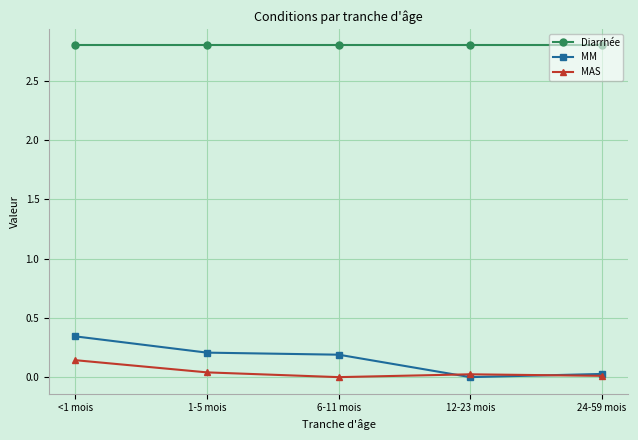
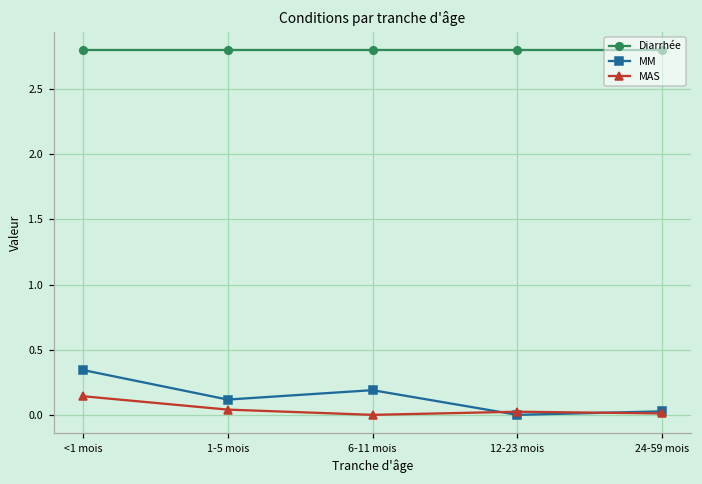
MM, 1-5 mois: 0.21 -> 0.12
